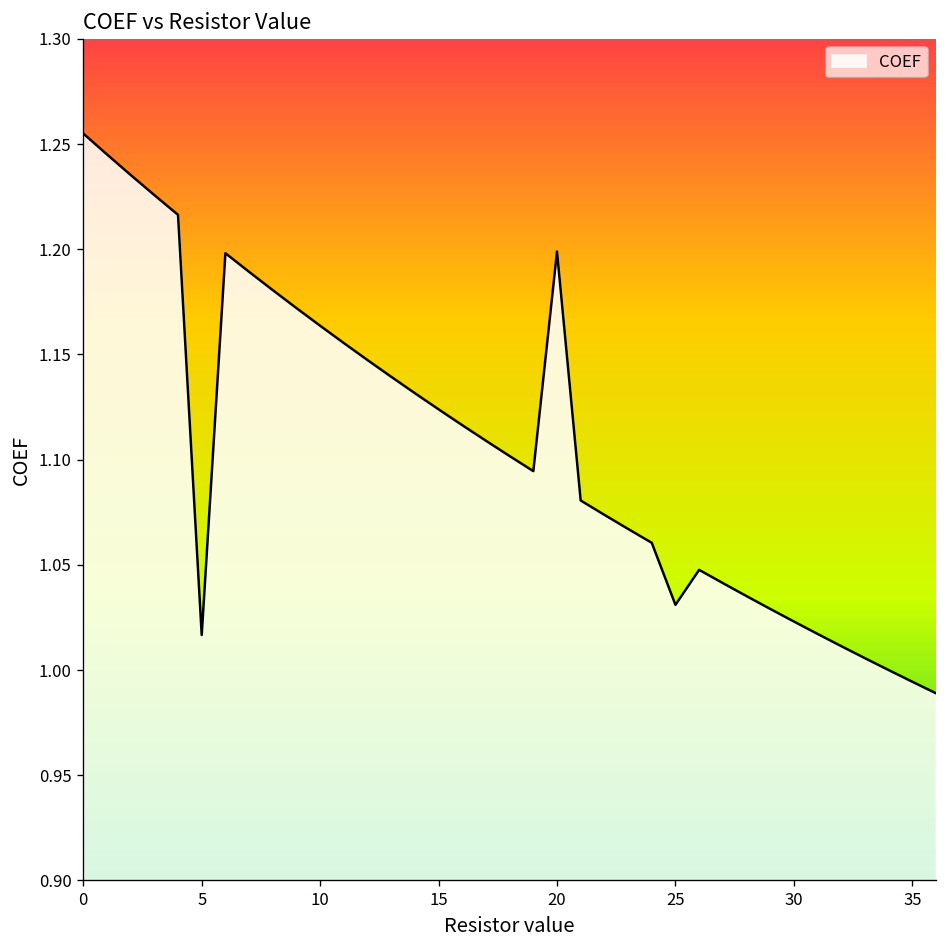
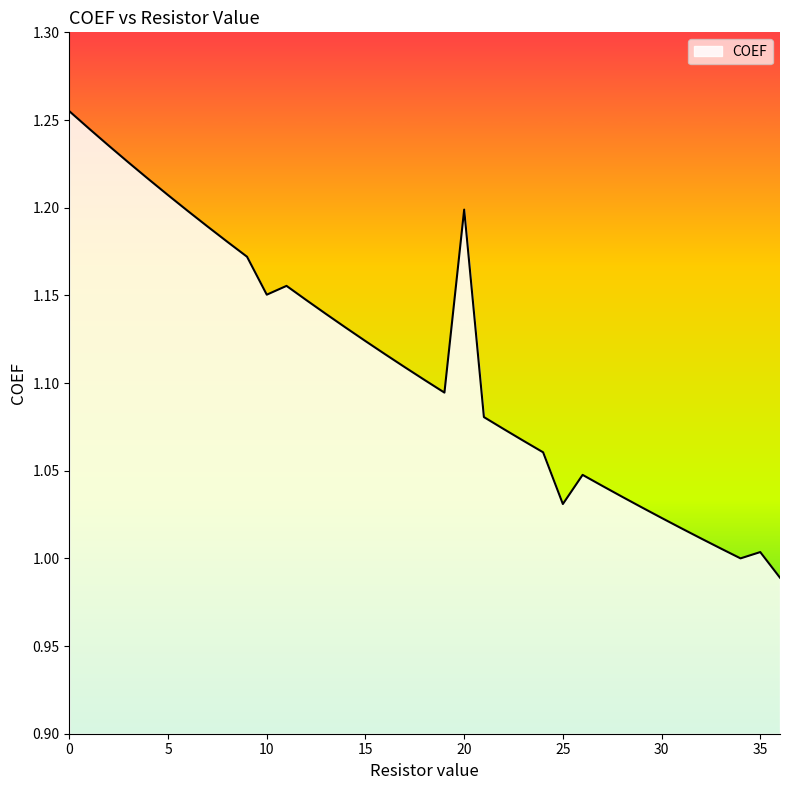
5: 1.017 -> 1.207
10: 1.164 -> 1.150
35: 0.994 -> 1.004
